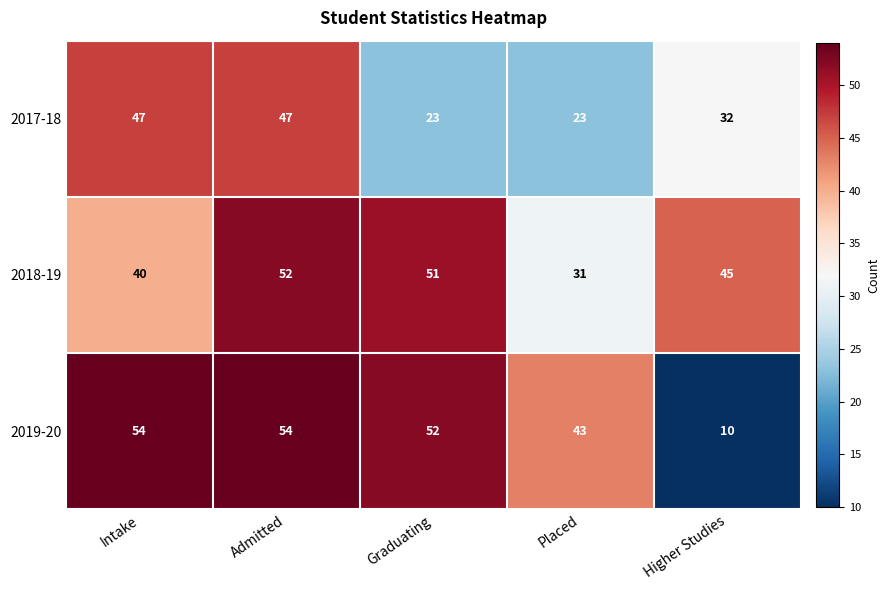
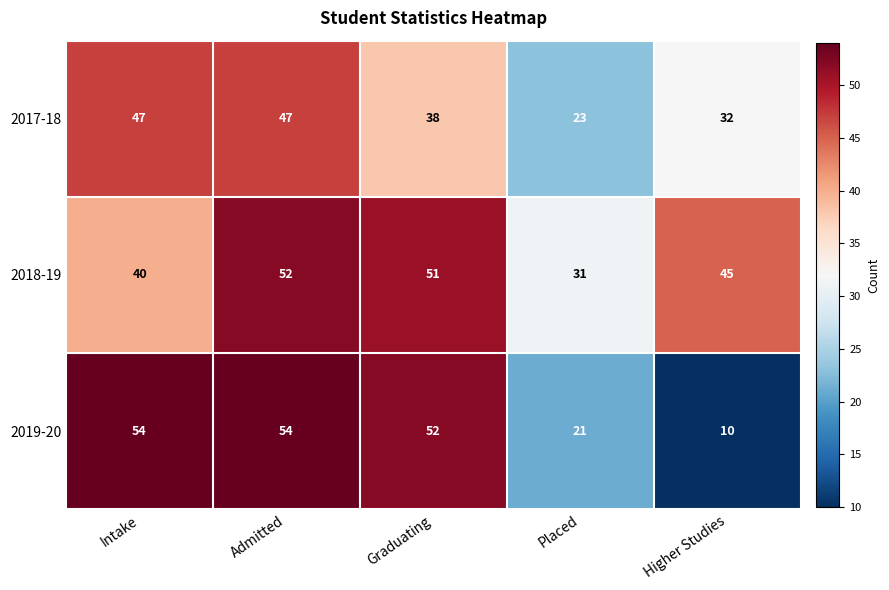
2017-18, Graduating: 23 -> 38
2019-20, Placed: 43 -> 21
